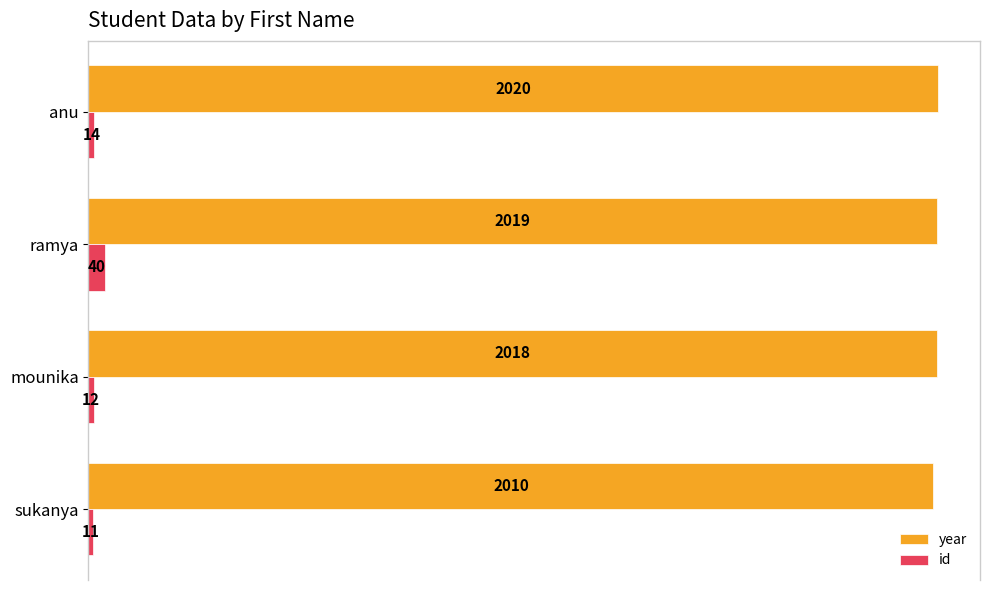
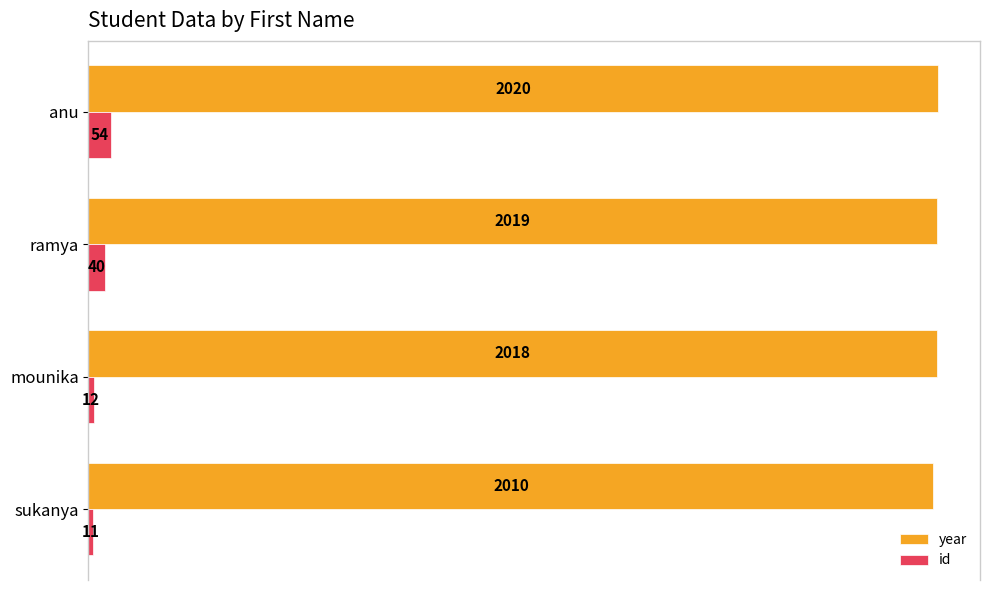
id, anu: 14 -> 54
